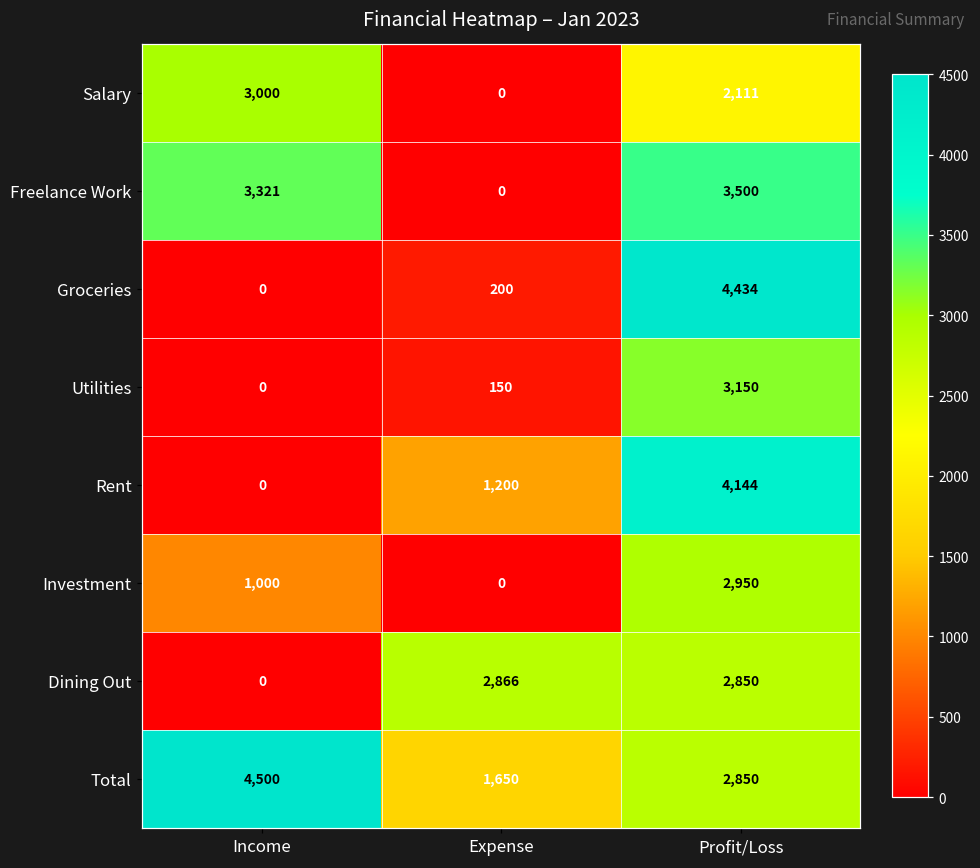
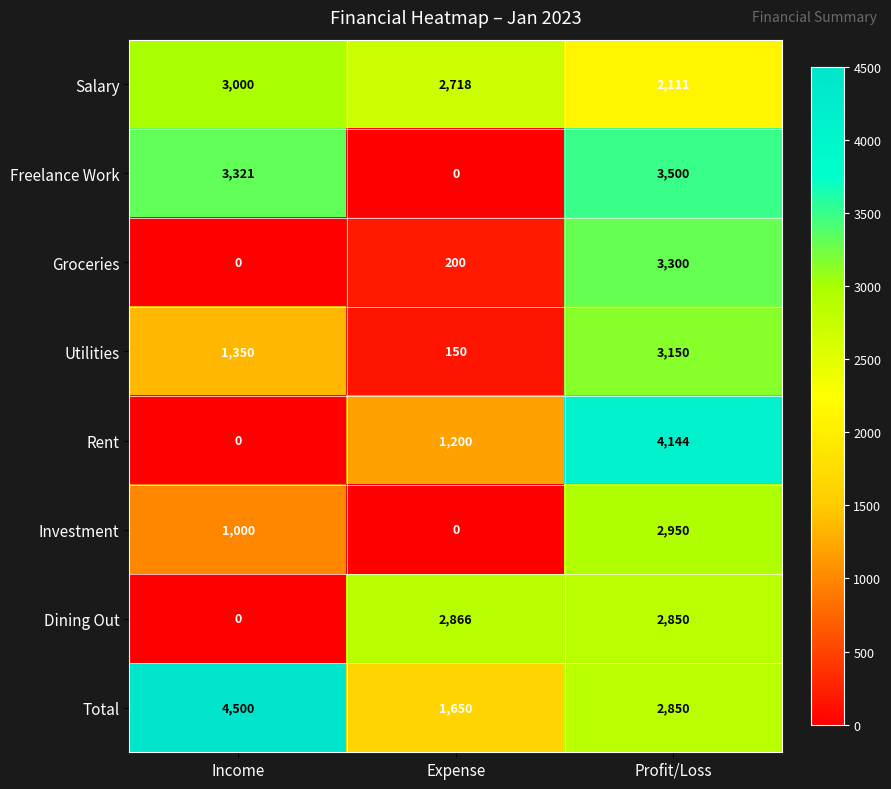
Salary, Expense: 0 -> 2,718
Groceries, Profit/Loss: 4,434 -> 3,300
Utilities, Income: 0 -> 1,350
